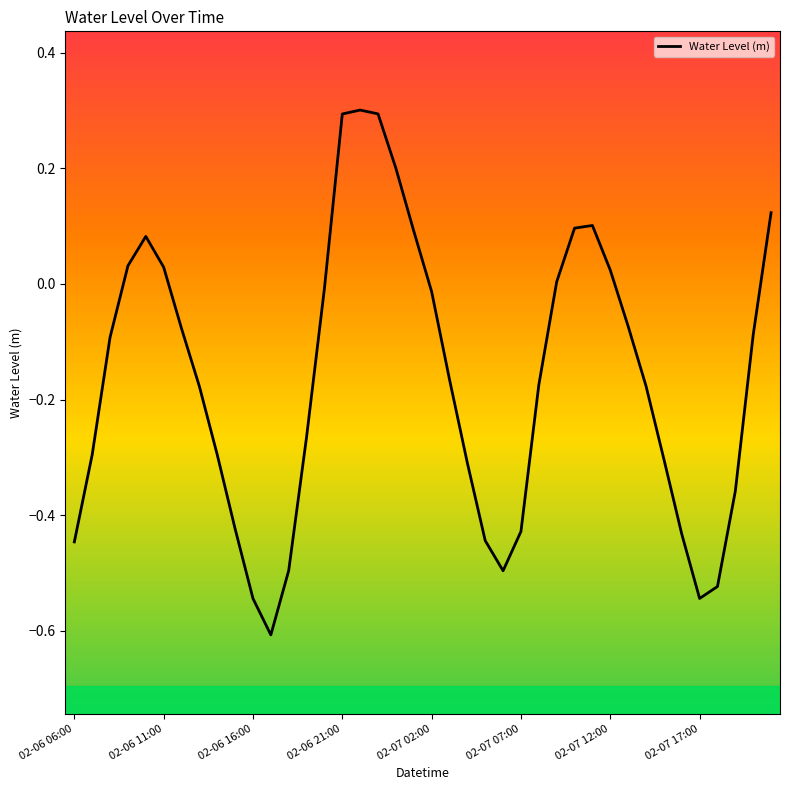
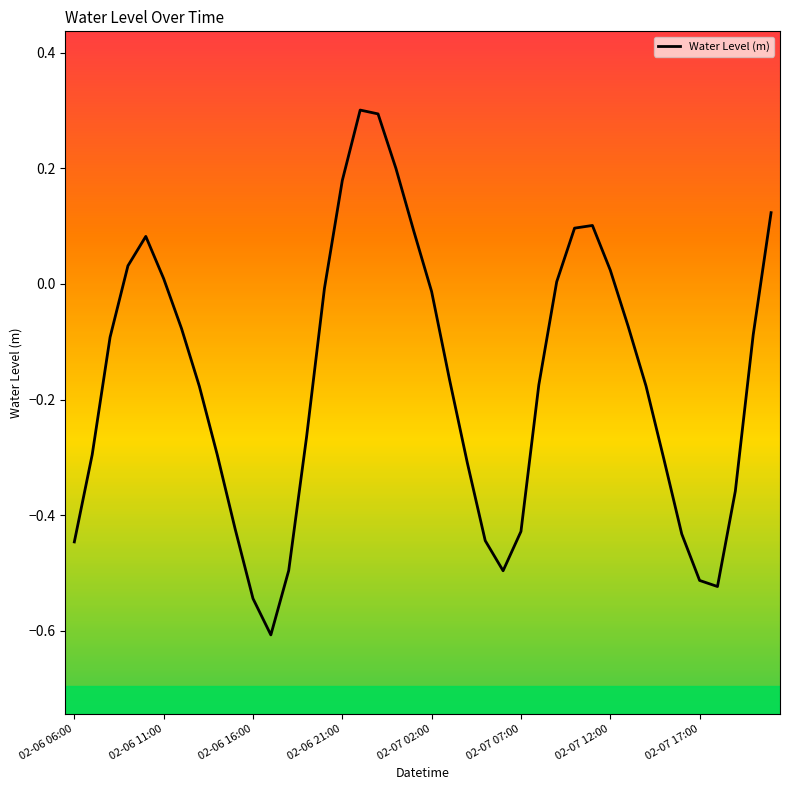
02-06 11:00: 0.03 -> 0.01
02-06 21:00: 0.29 -> 0.18
02-07 17:00: -0.54 -> -0.51
